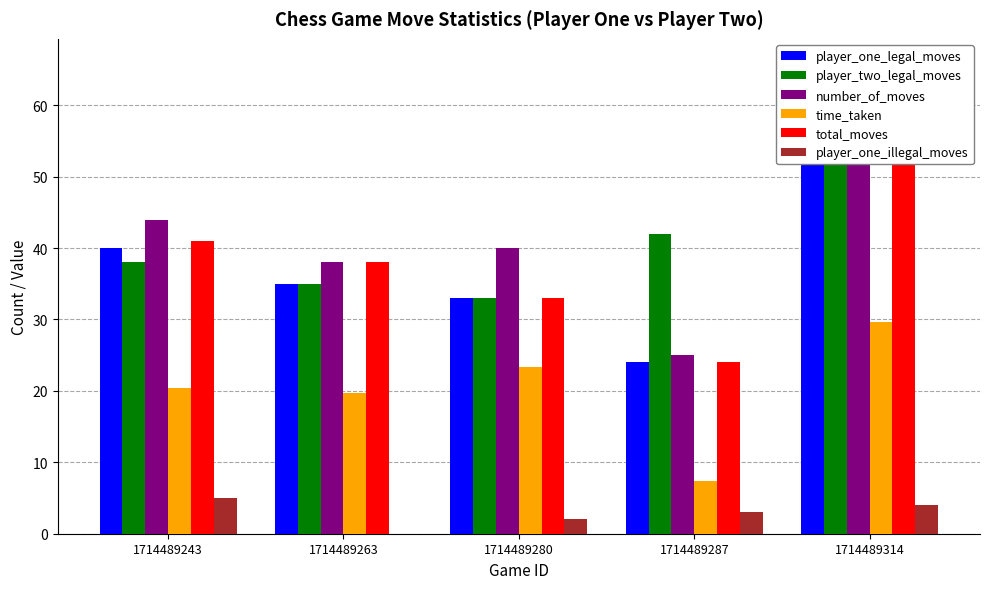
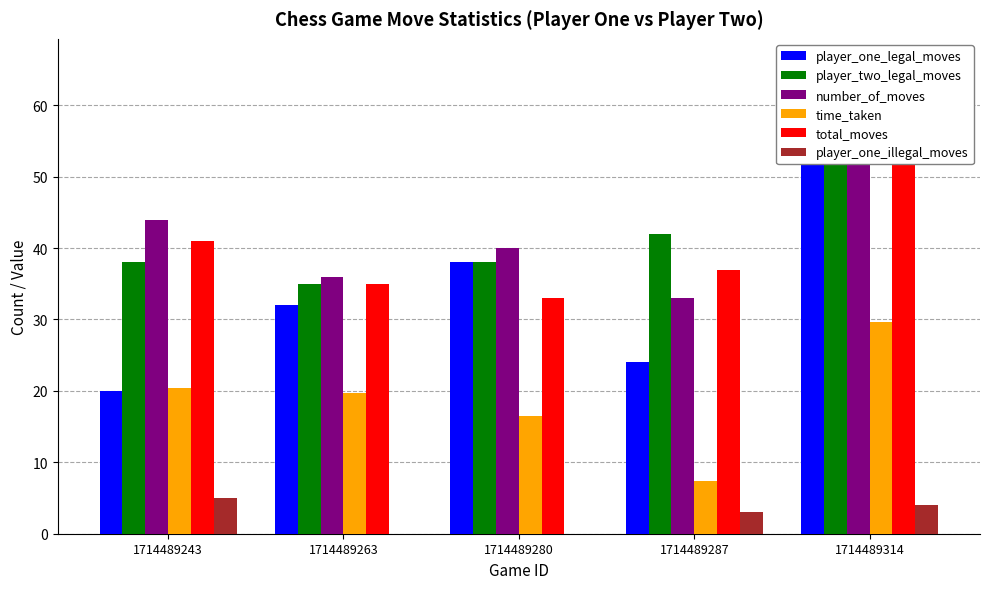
player_one_legal_moves, 1714489243: 40 -> 20
player_one_legal_moves, 1714489263: 35 -> 32
number_of_moves, 1714489263: 38 -> 36
total_moves, 1714489263: 38 -> 35
player_one_legal_moves, 1714489280: 33 -> 38
player_two_legal_moves, 1714489280: 33 -> 38
time_taken, 1714489280: 23 -> 17
player_one_illegal_moves, 1714489280: 2 -> 0
number_of_moves, 1714489287: 25 -> 33
total_moves, 1714489287: 24 -> 37
